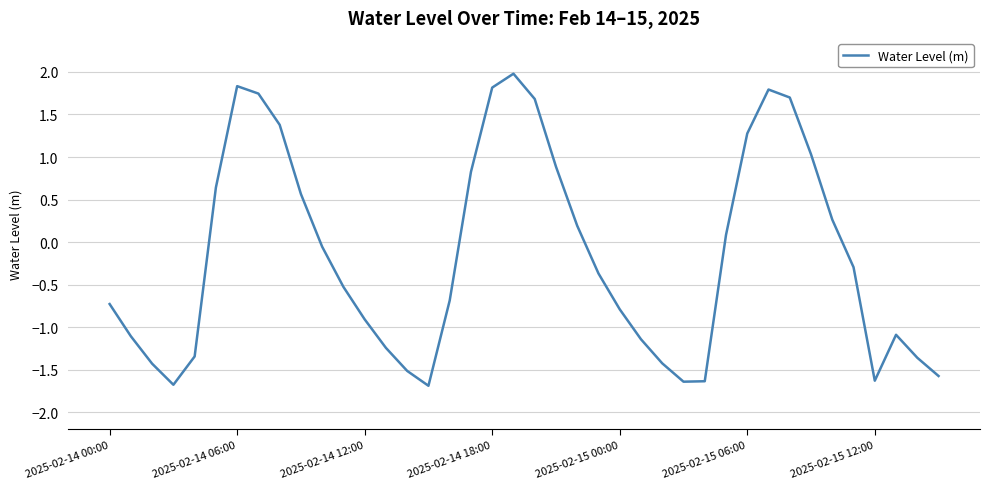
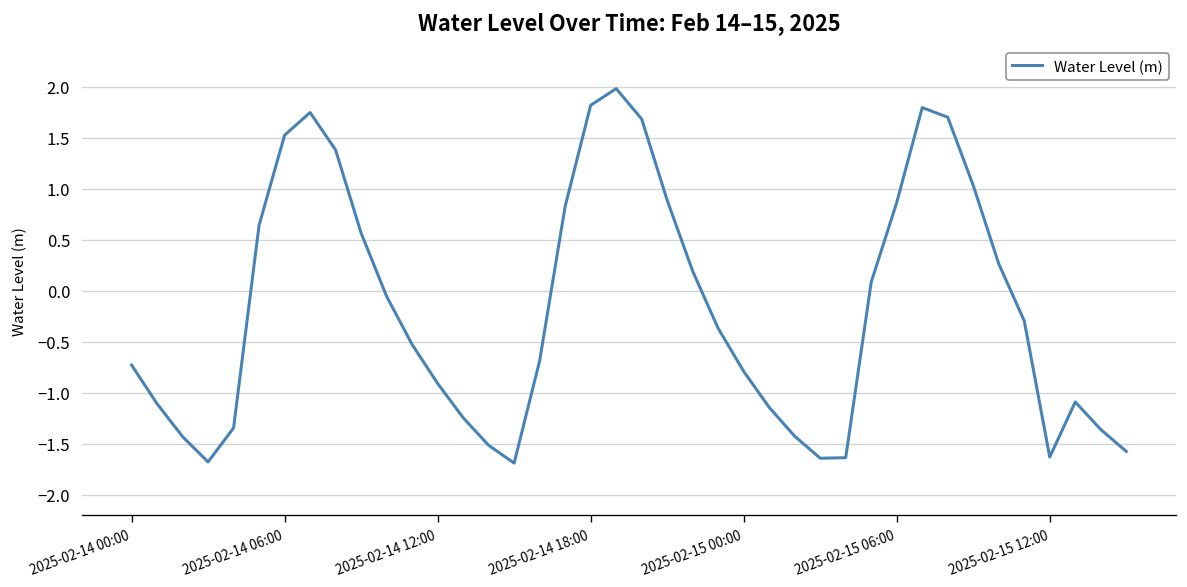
2025-02-14 06:00: 1.8 -> 1.5
2025-02-15 06:00: 1.3 -> 0.9
